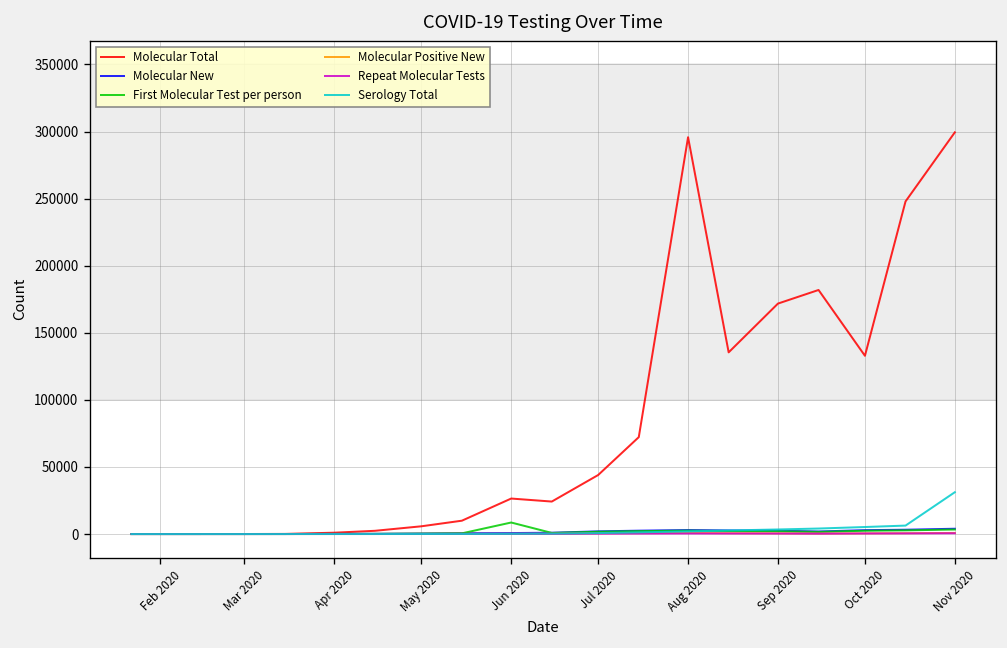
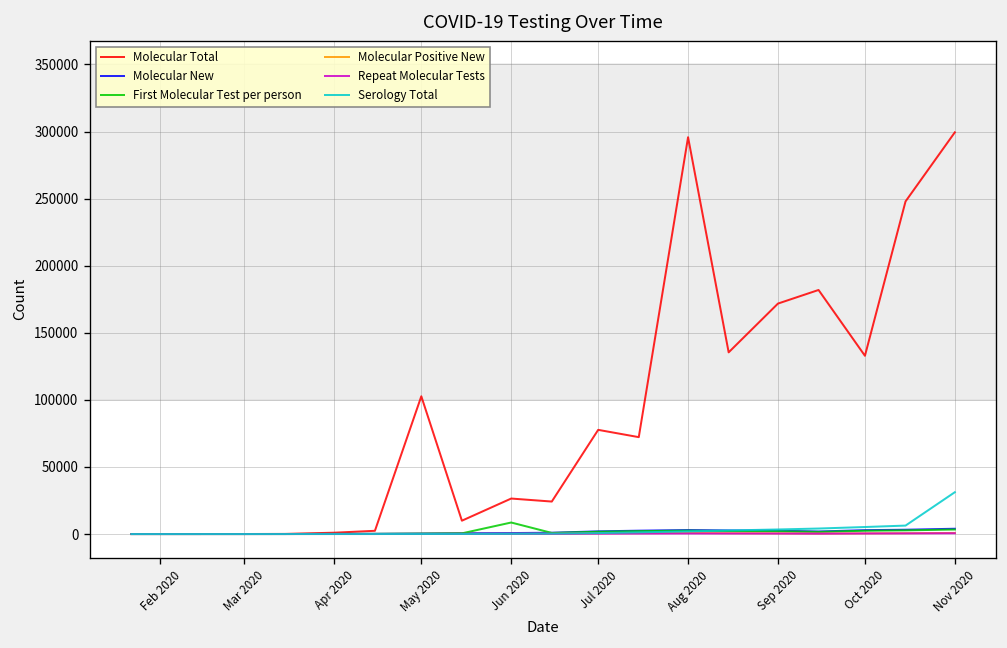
Molecular Total, May 2020: 6000 -> 103000
Molecular Total, Jul 2020: 44000 -> 78000
